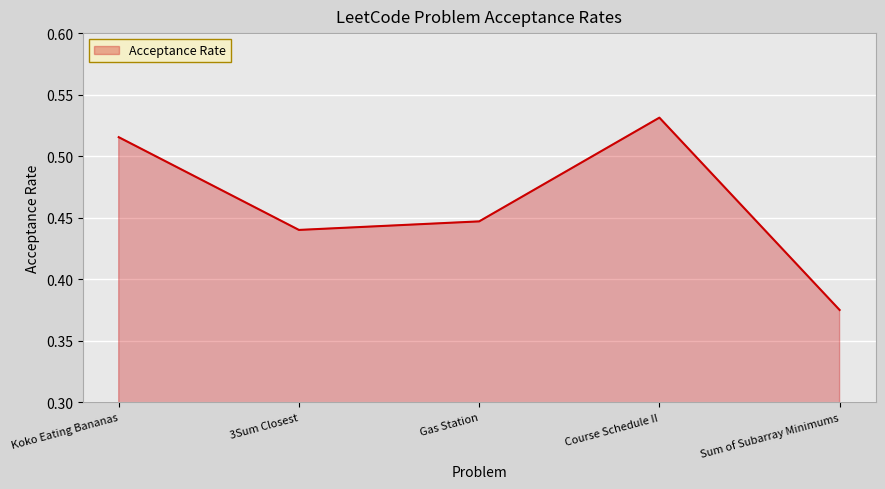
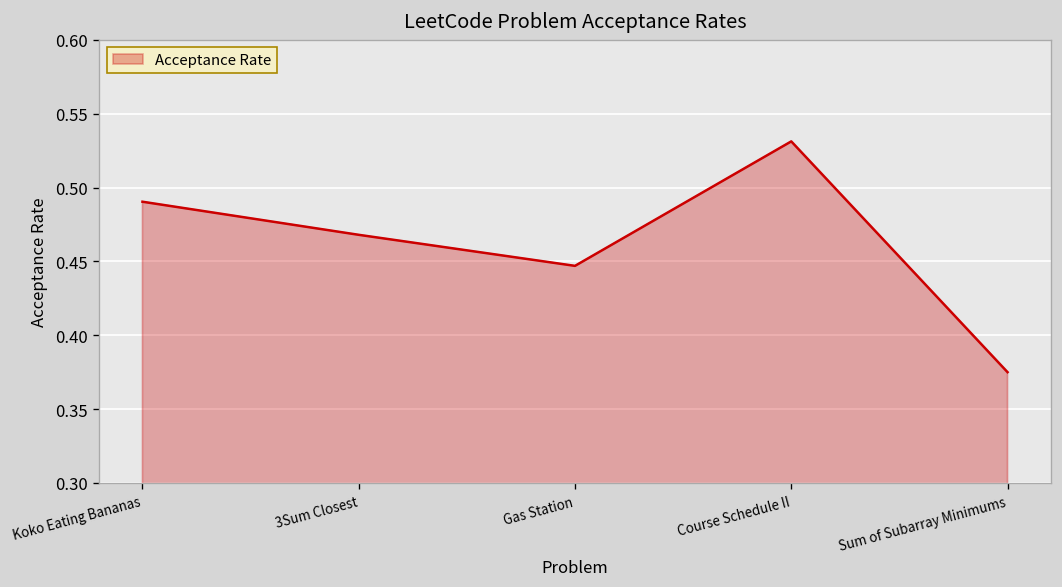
Koko Eating Bananas: 0.515 -> 0.490
3Sum Closest: 0.440 -> 0.468
